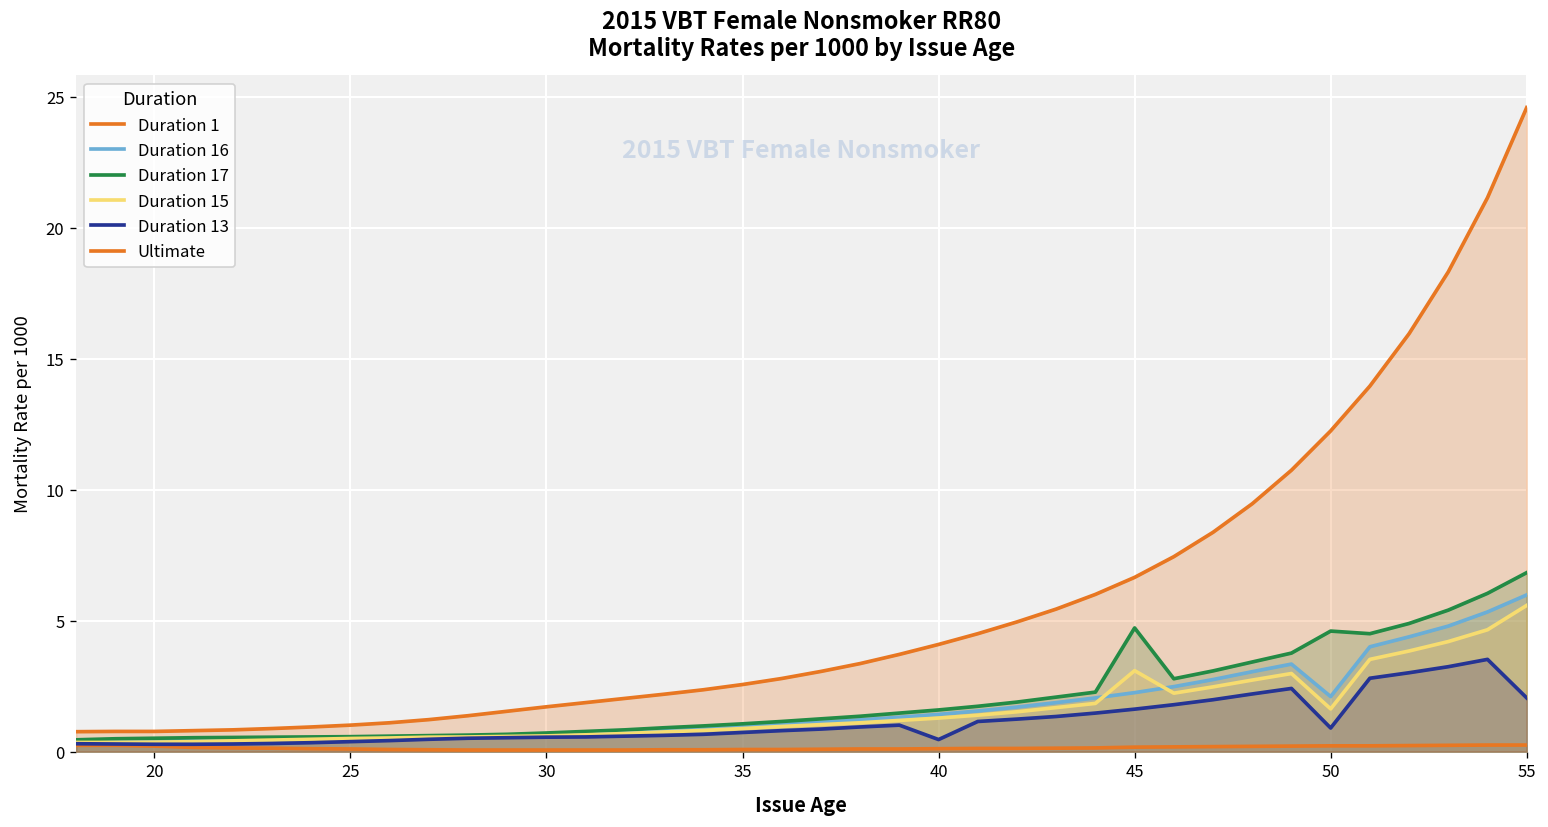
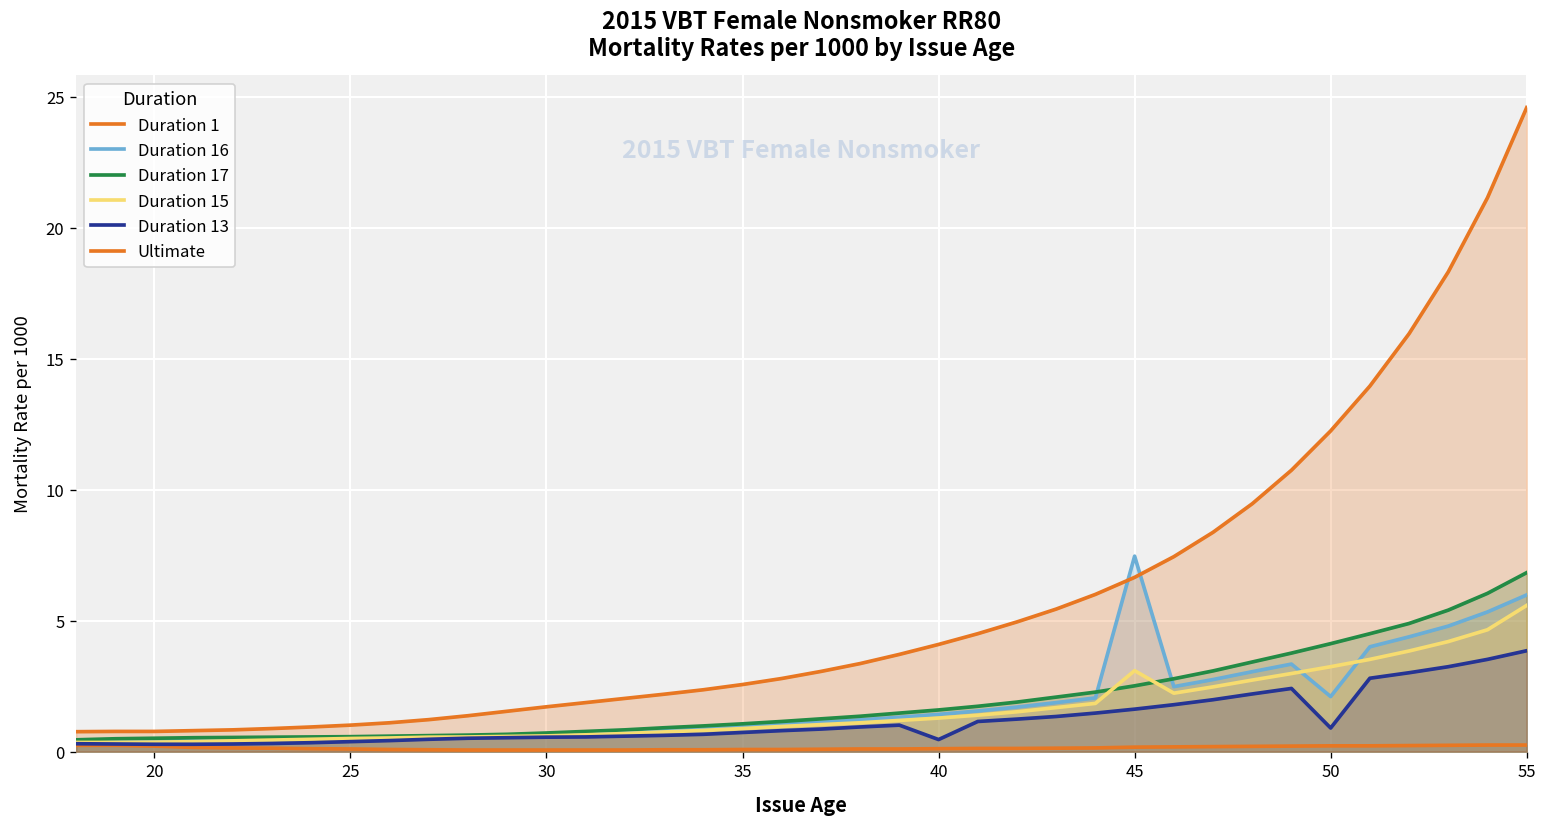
Duration 16, 45: 2.3 -> 7.5
Duration 17, 45: 4.7 -> 2.5
Duration 17, 50: 4.6 -> 4.1
Duration 15, 50: 1.6 -> 3.2
Duration 13, 55: 2.1 -> 3.9
